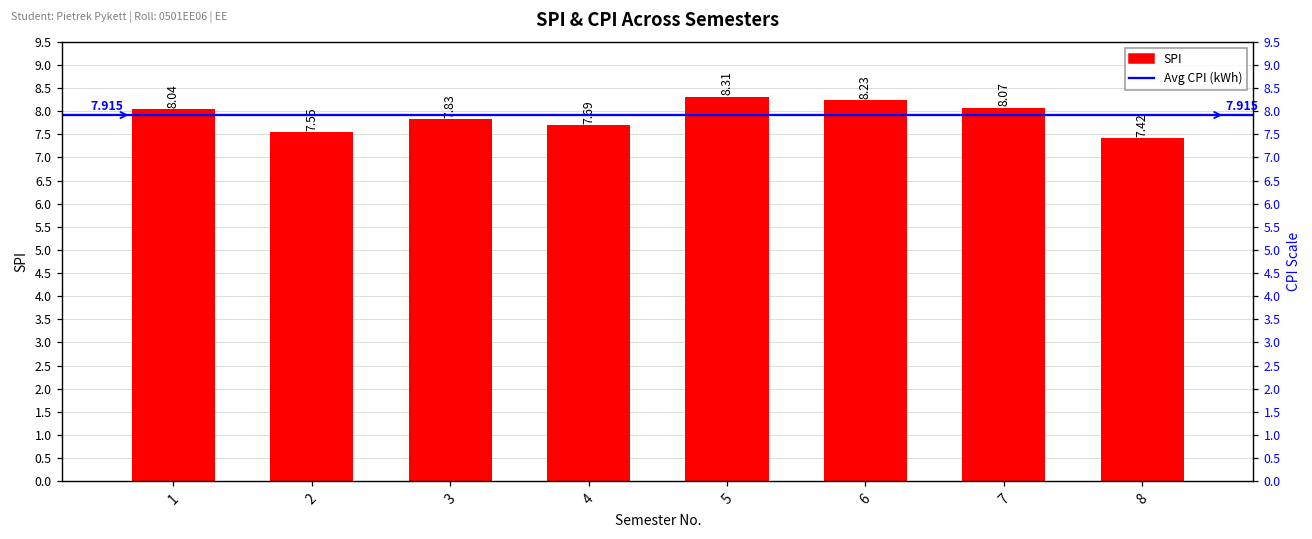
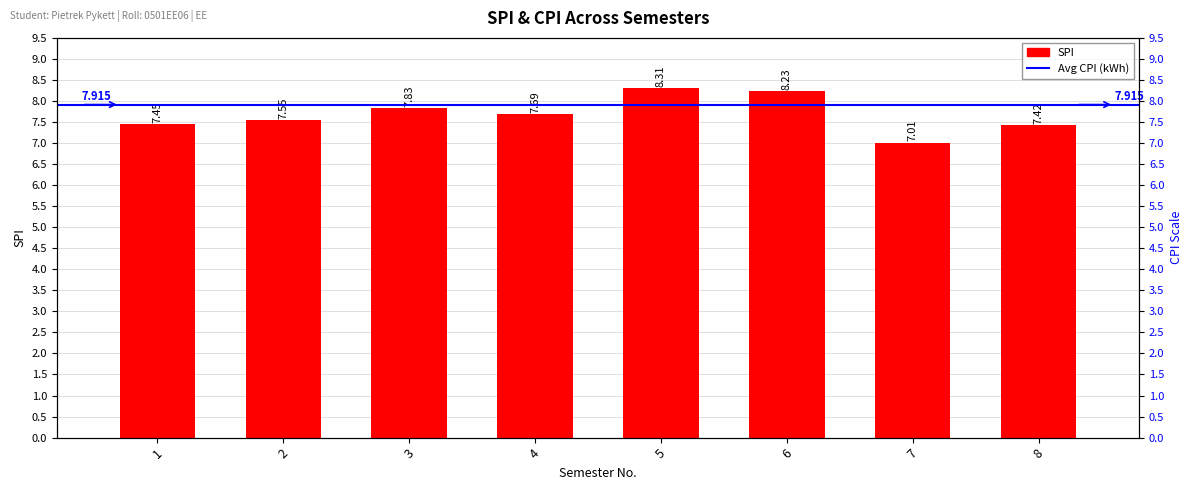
1: 8.04 -> 7.45
7: 8.07 -> 7.01
